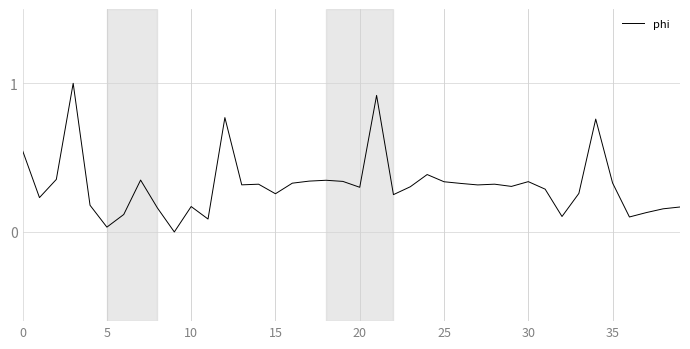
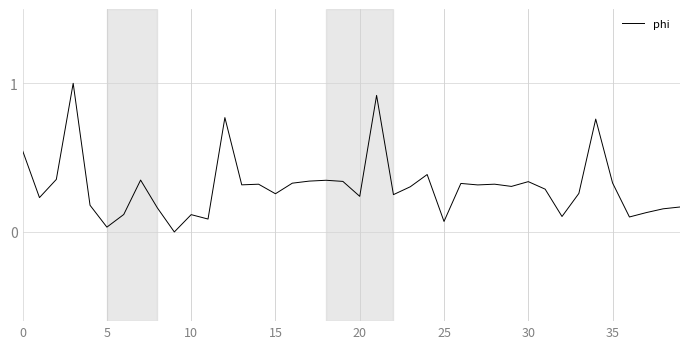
10: 0.17 -> 0.12
20: 0.30 -> 0.24
25: 0.34 -> 0.07
